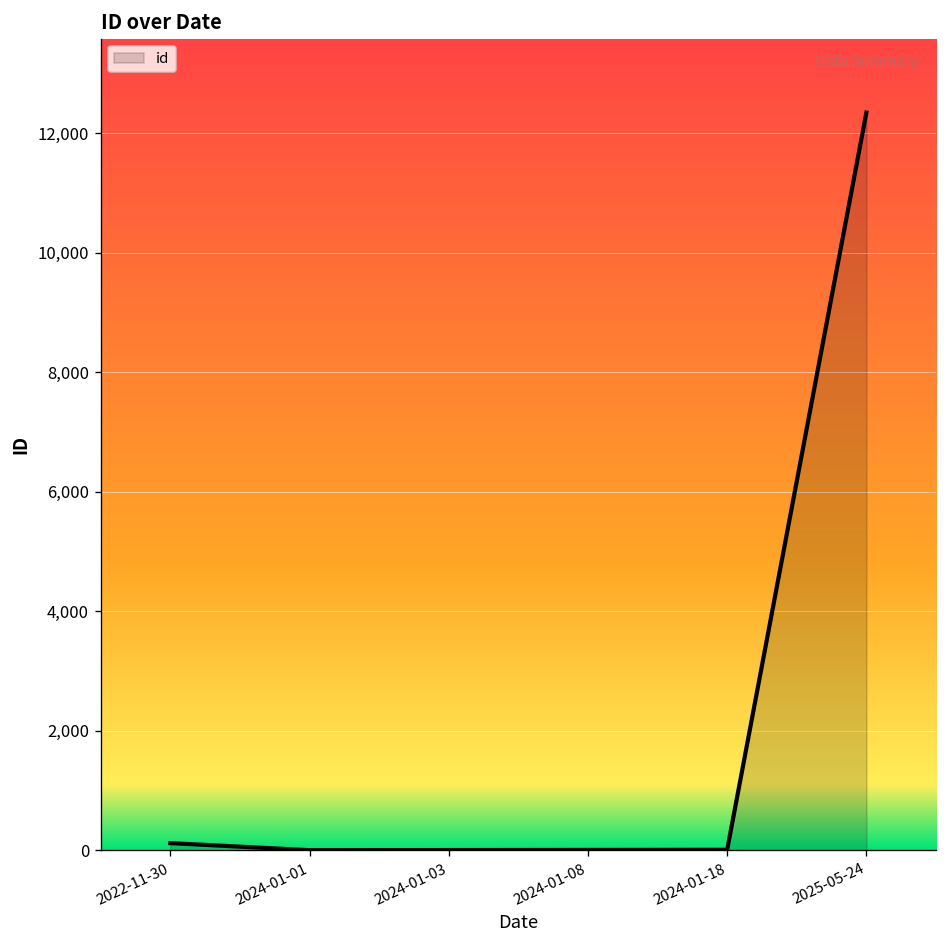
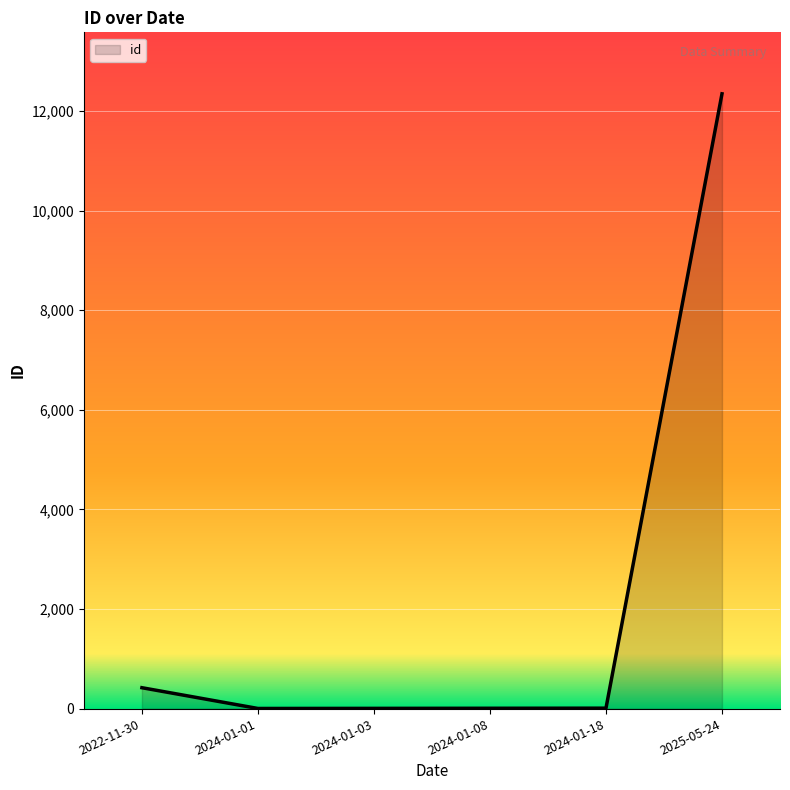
2022-11-30: 100 -> 400
